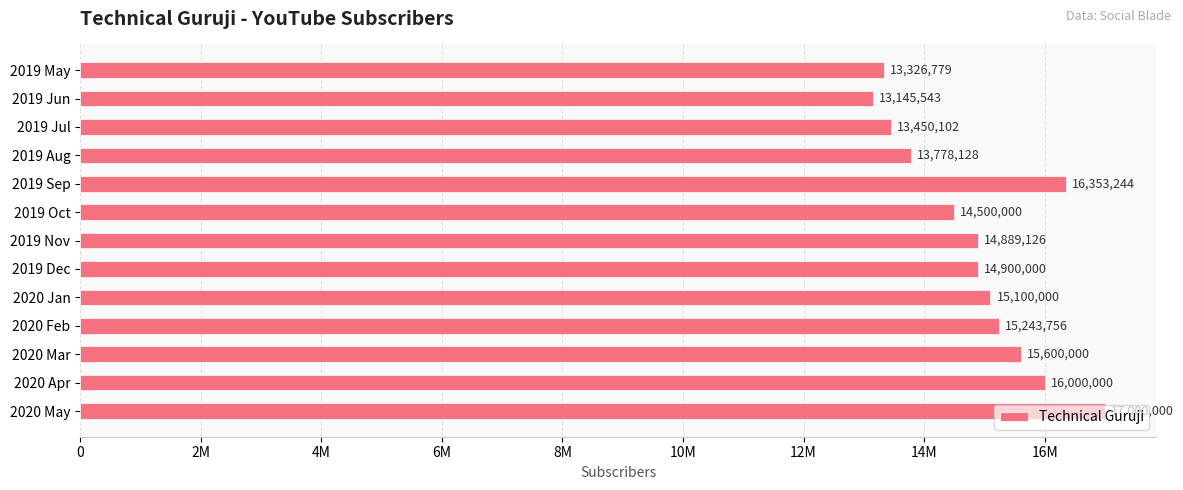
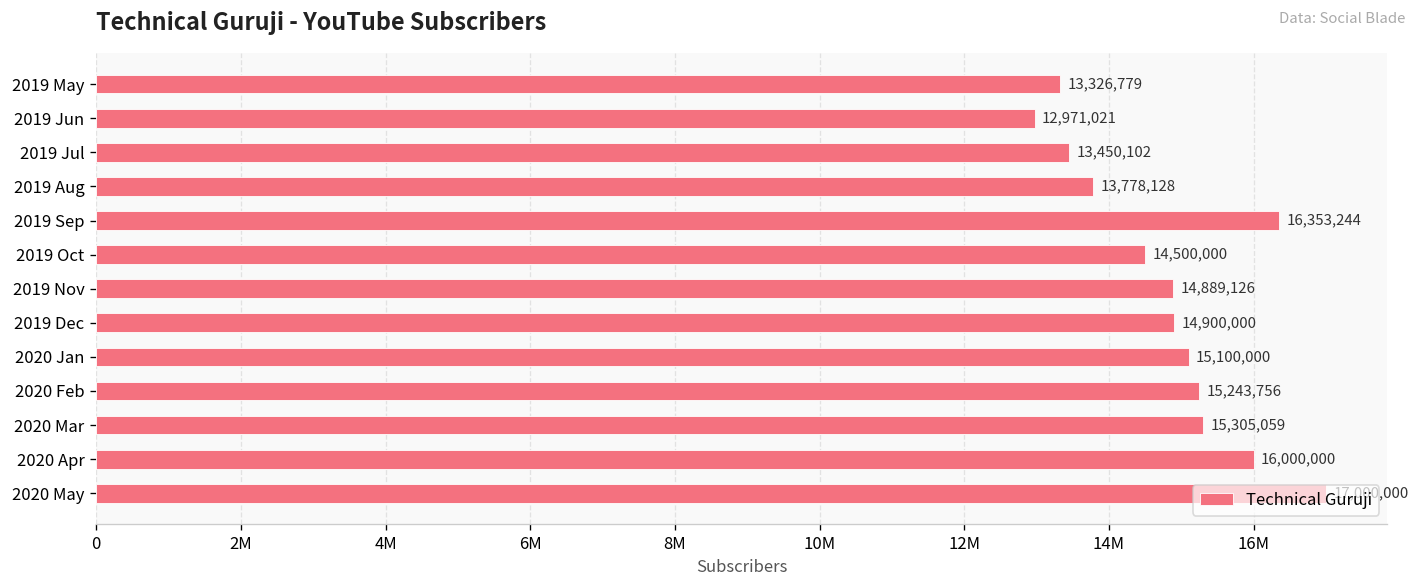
2019 Jun: 13,145,543 -> 12,971,021
2020 Mar: 15,600,000 -> 15,305,059
